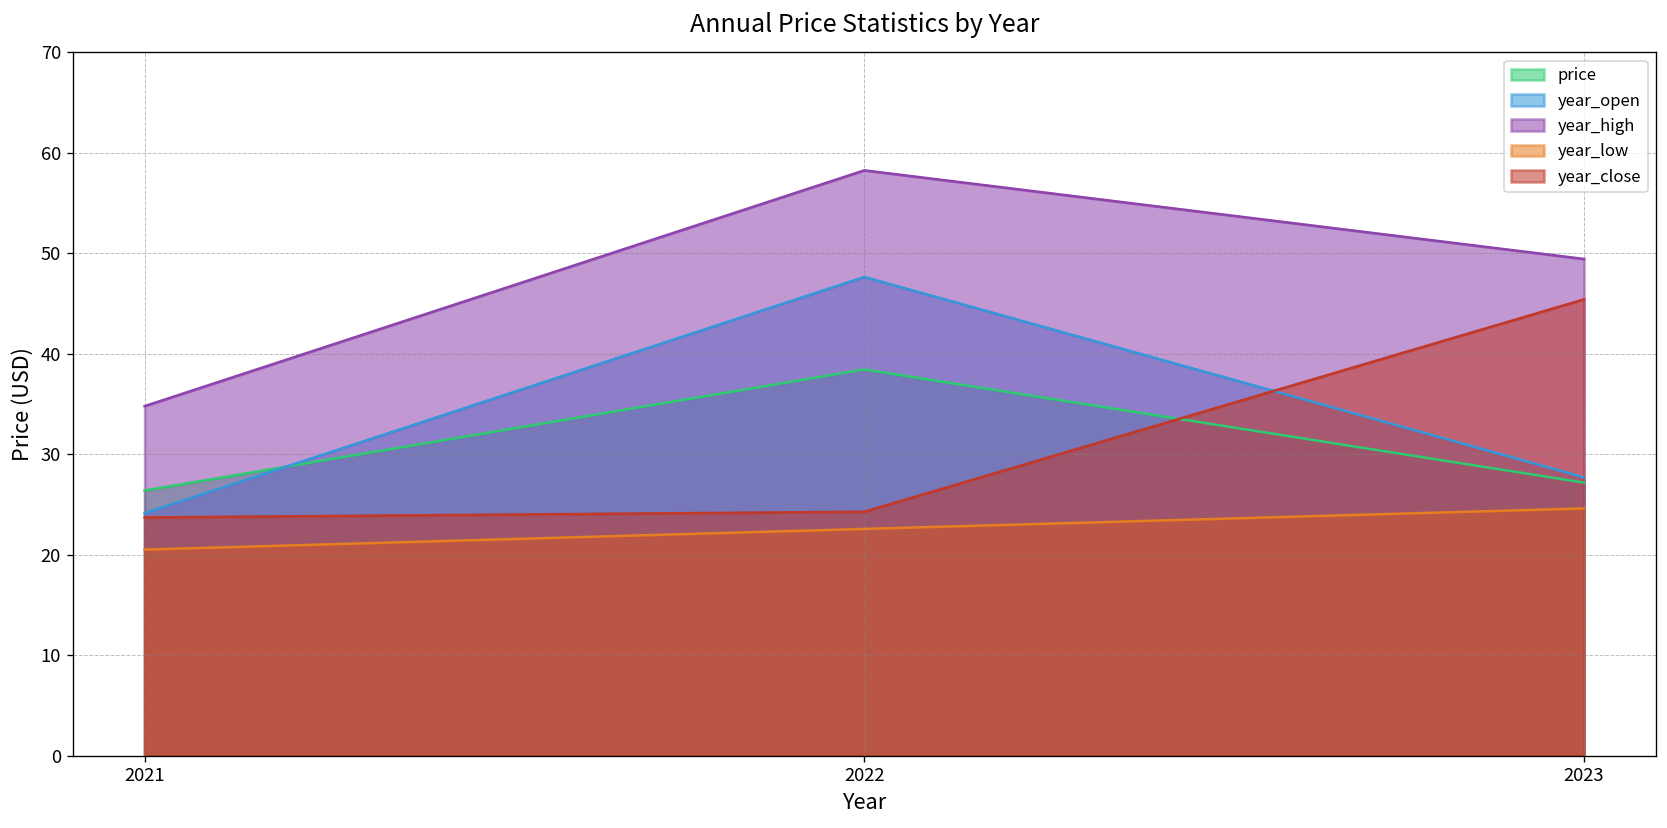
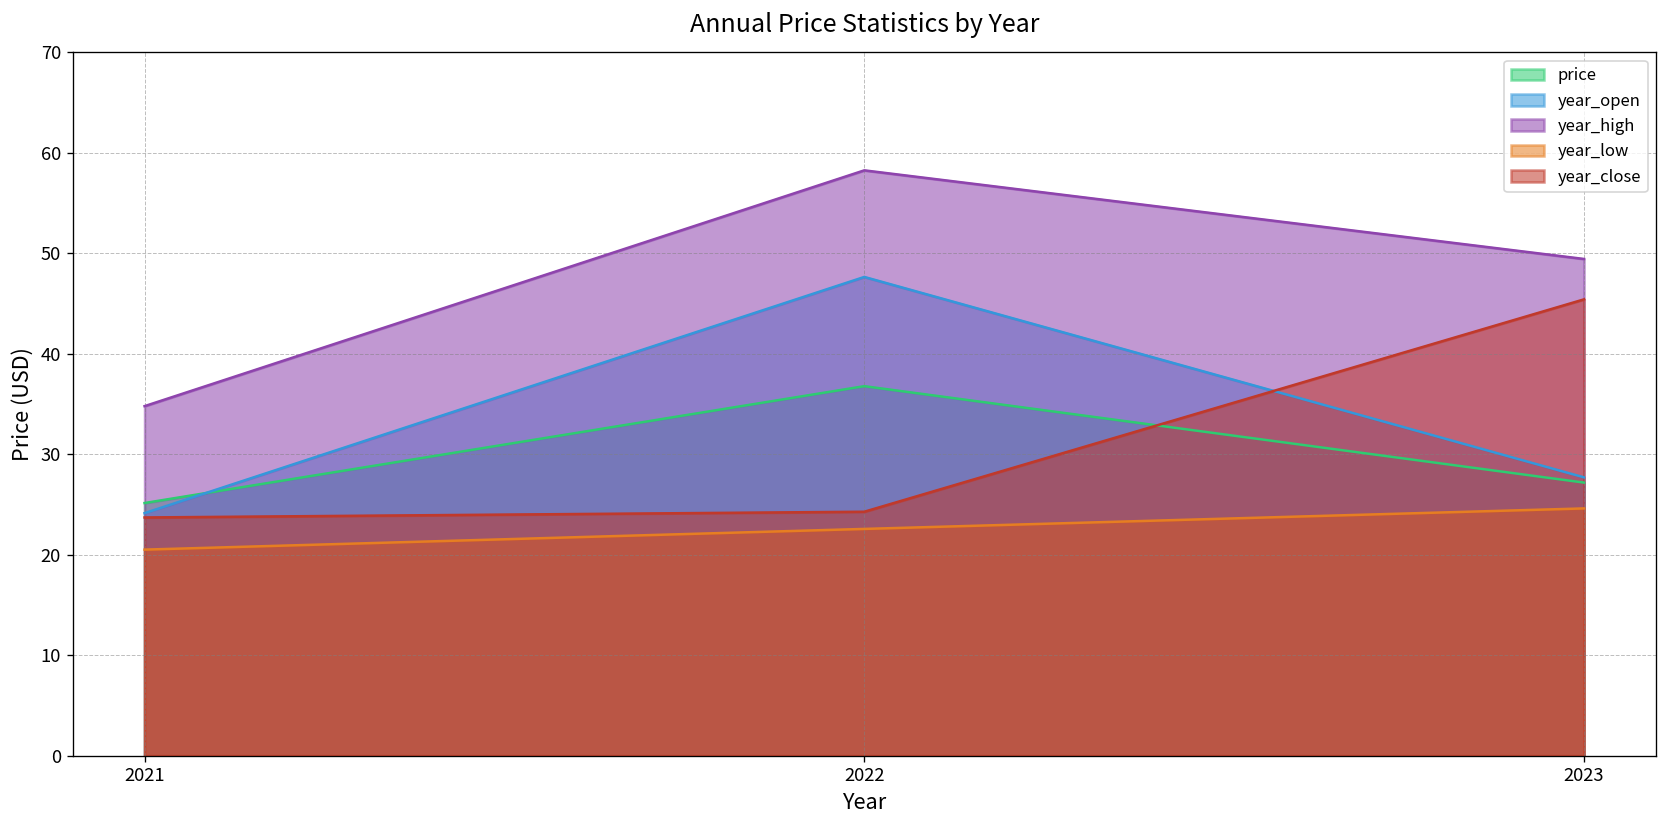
price, 2021: 26 -> 25
price, 2022: 38 -> 37
